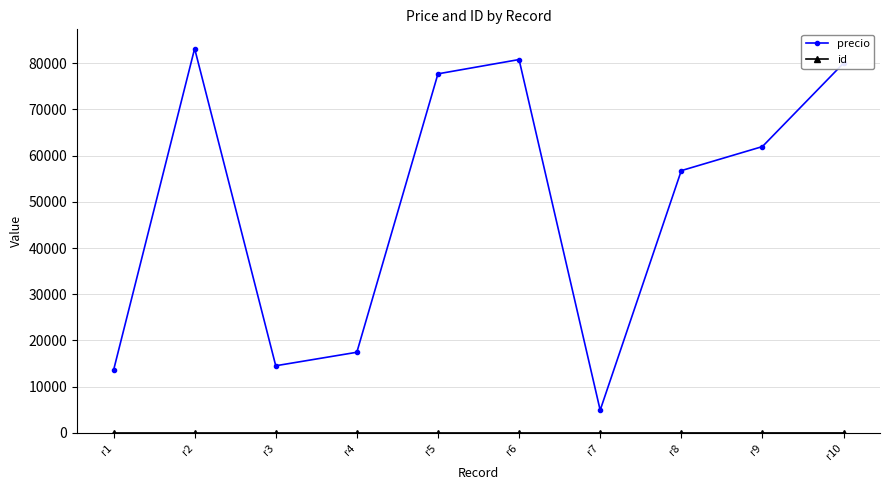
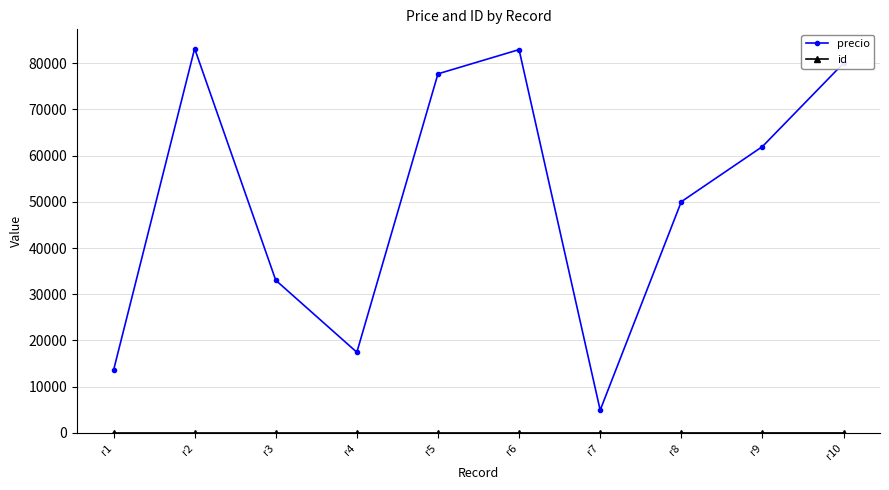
precio, r3: 15000 -> 33000
precio, r6: 81000 -> 83000
precio, r8: 57000 -> 50000
